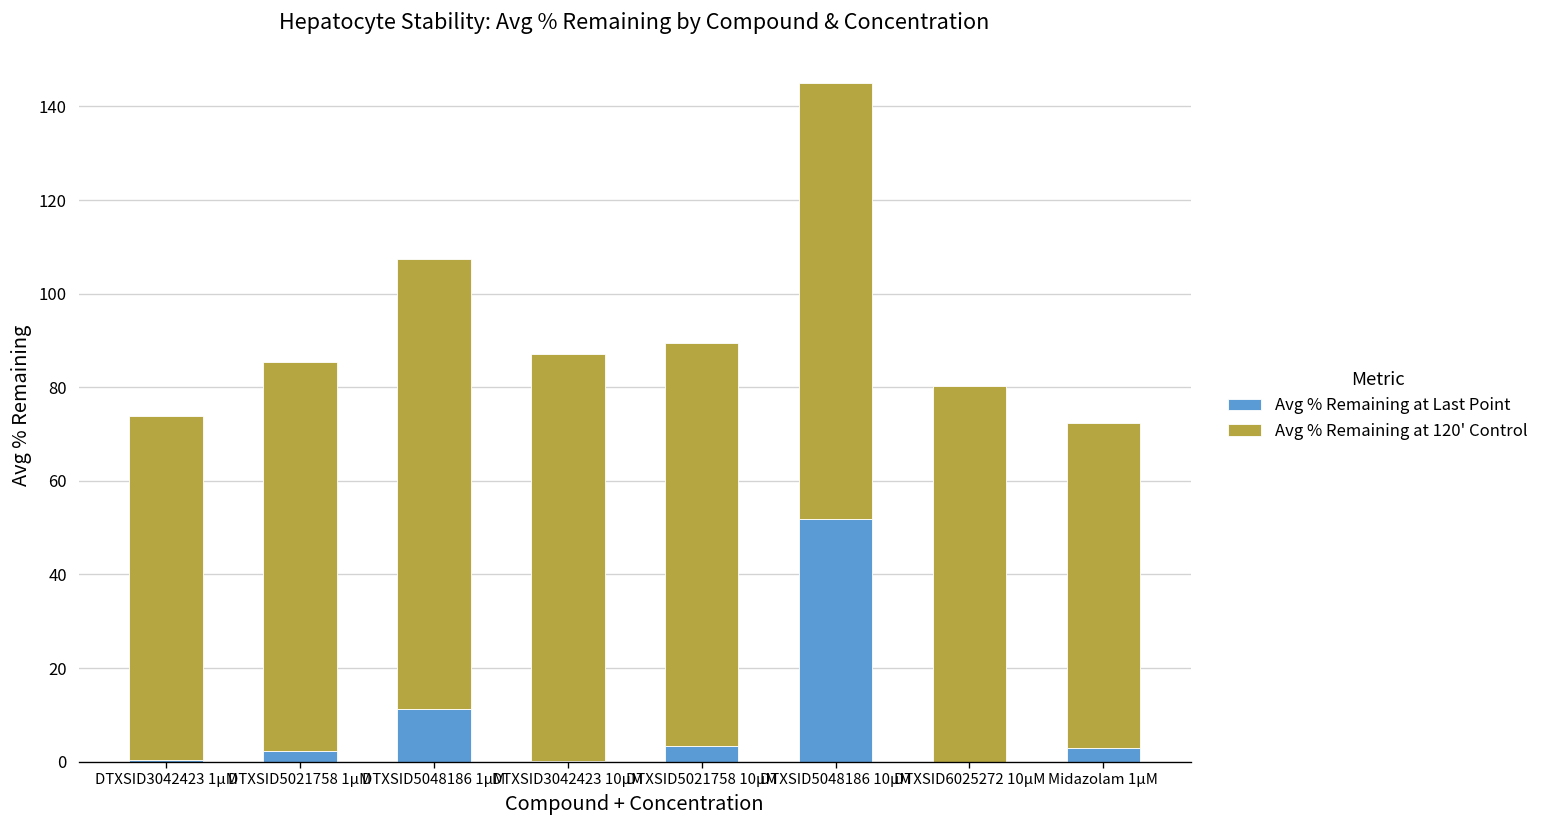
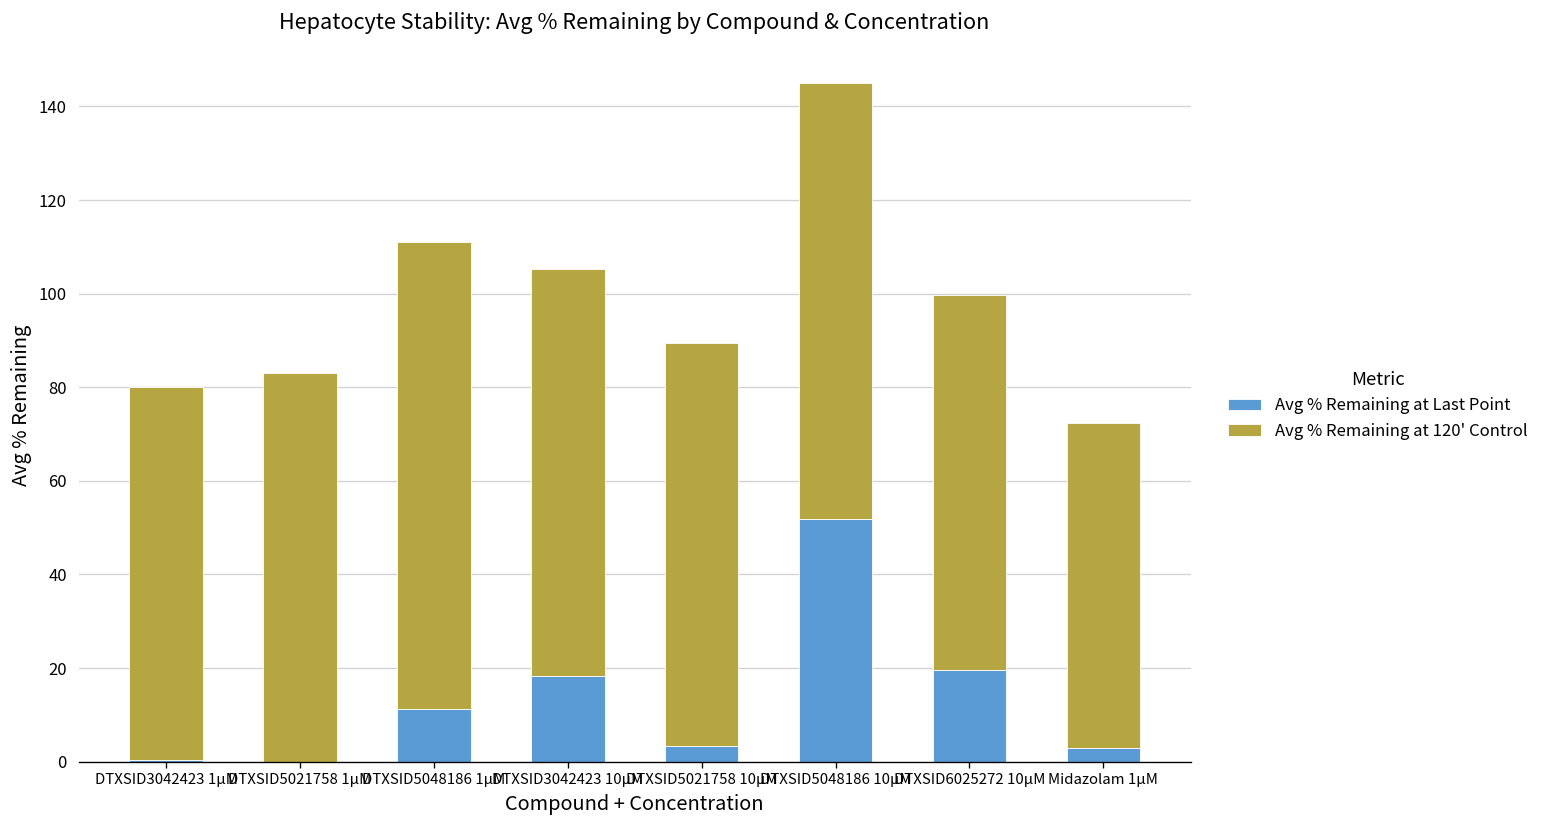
Avg % Remaining at 120' Control, DTXSID3042423 1µM: 74 -> 80
Avg % Remaining at Last Point, DTXSID5021758 1µM: 2 -> 0
Avg % Remaining at 120' Control, DTXSID5048186 1µM: 96 -> 100
Avg % Remaining at Last Point, DTXSID3042423 10µM: 0 -> 18
Avg % Remaining at Last Point, DTXSID6025272 10µM: 0 -> 20
